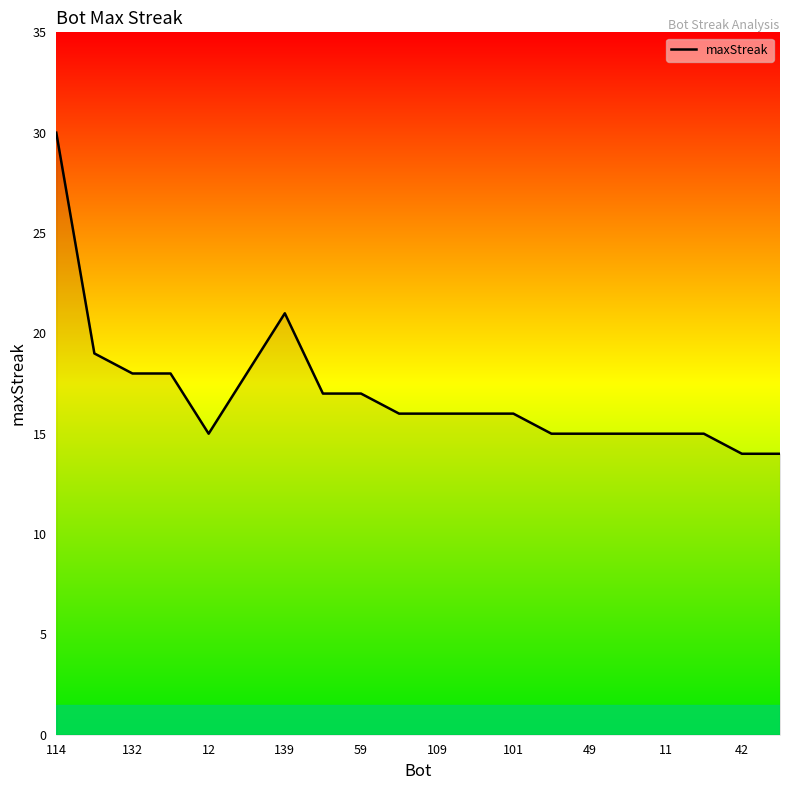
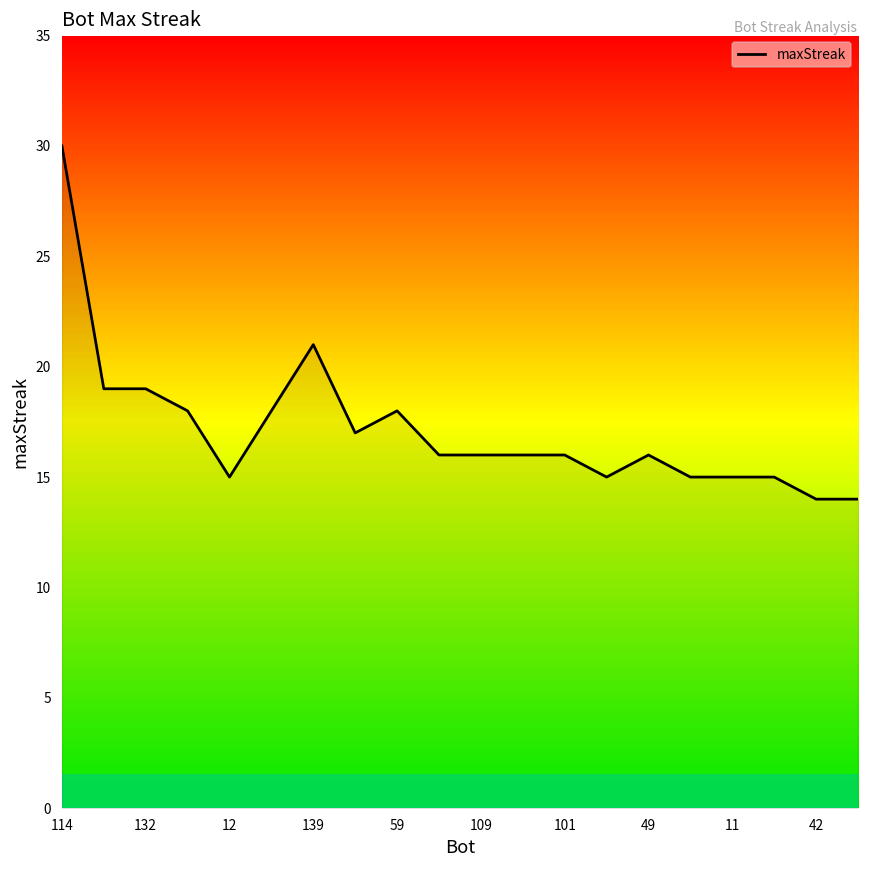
132: 18 -> 19
59: 17 -> 18
49: 15 -> 16
